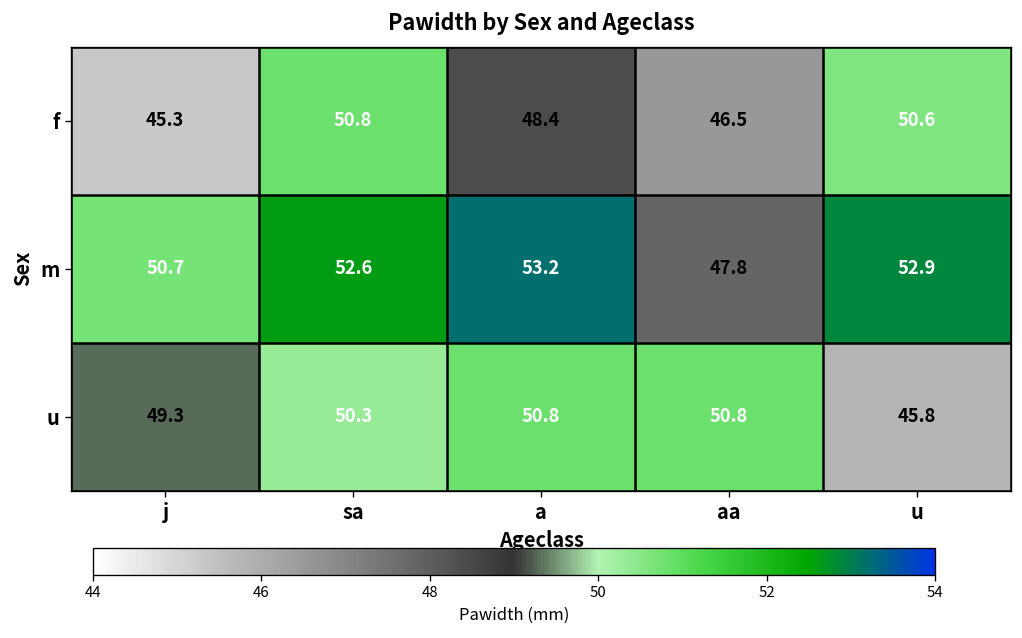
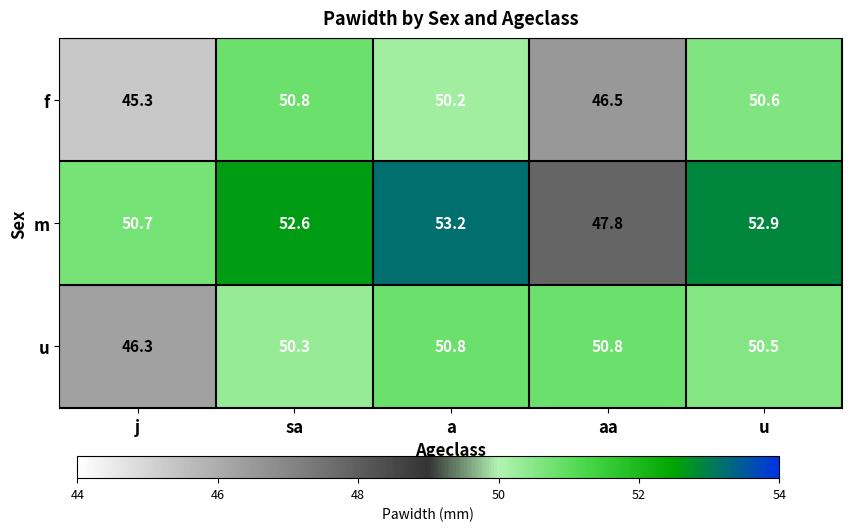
f, a: 48.4 -> 50.2
u, j: 49.3 -> 46.3
u, u: 45.8 -> 50.5
